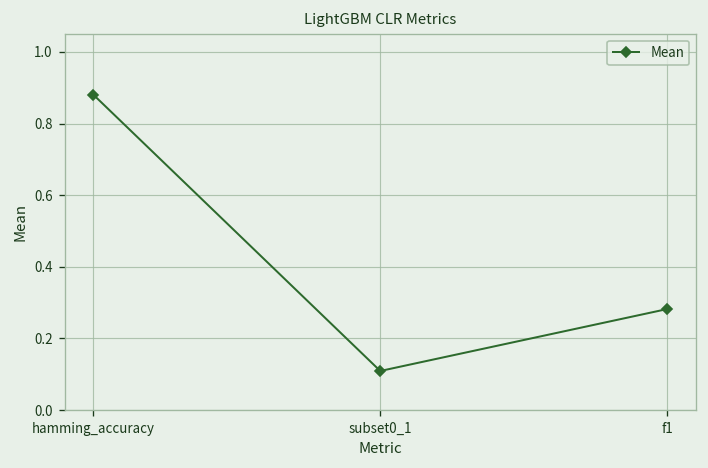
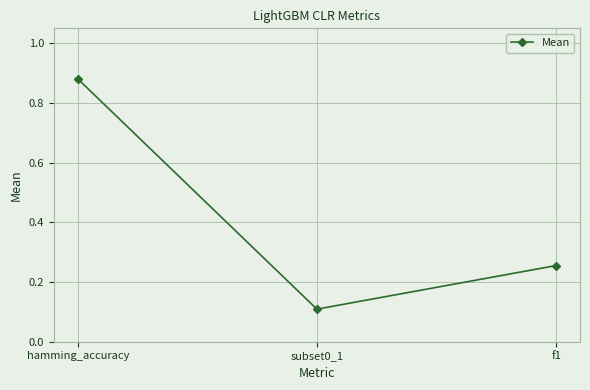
f1: 0.28 -> 0.26
